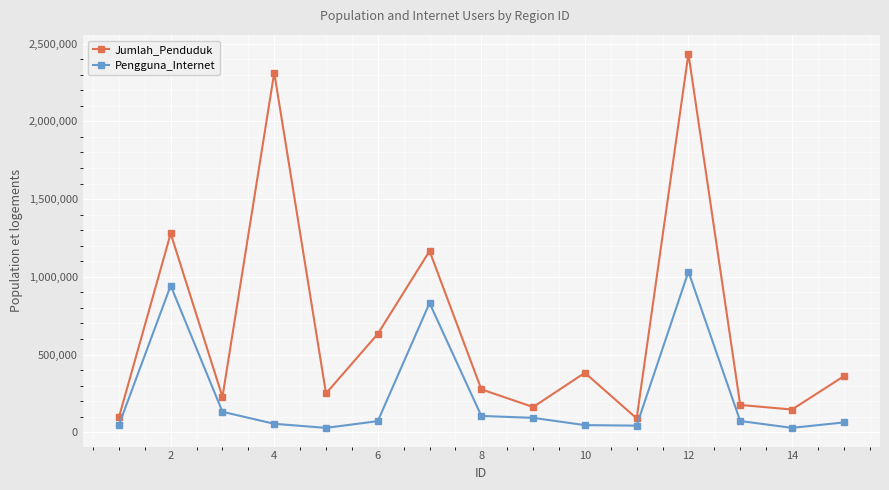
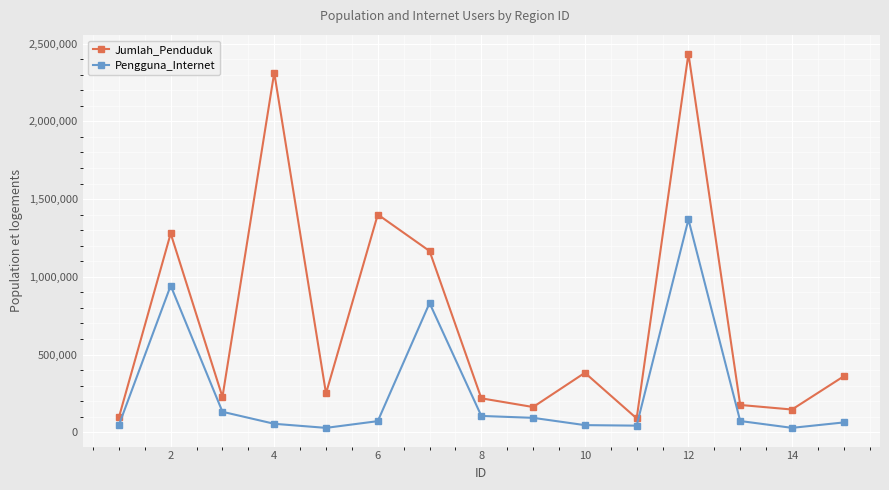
Jumlah_Penduduk, 6: 630,000 -> 1,400,000
Jumlah_Penduduk, 8: 280,000 -> 220,000
Pengguna_Internet, 12: 1,030,000 -> 1,370,000
